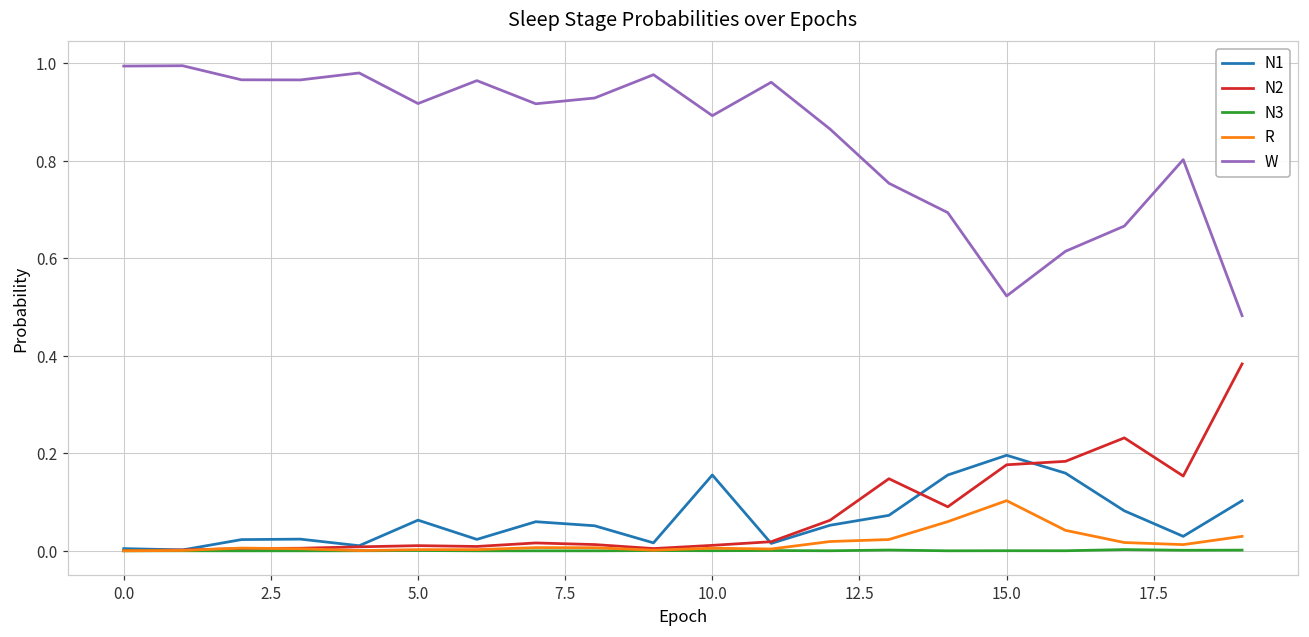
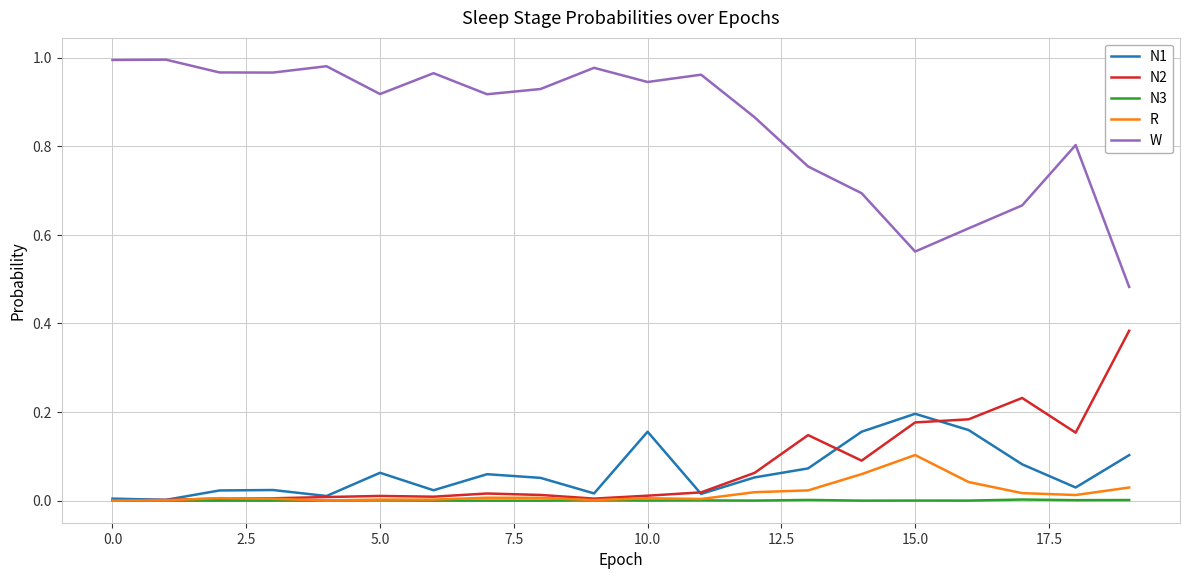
W, 10.0: 0.89 -> 0.94
W, 15.0: 0.52 -> 0.56
